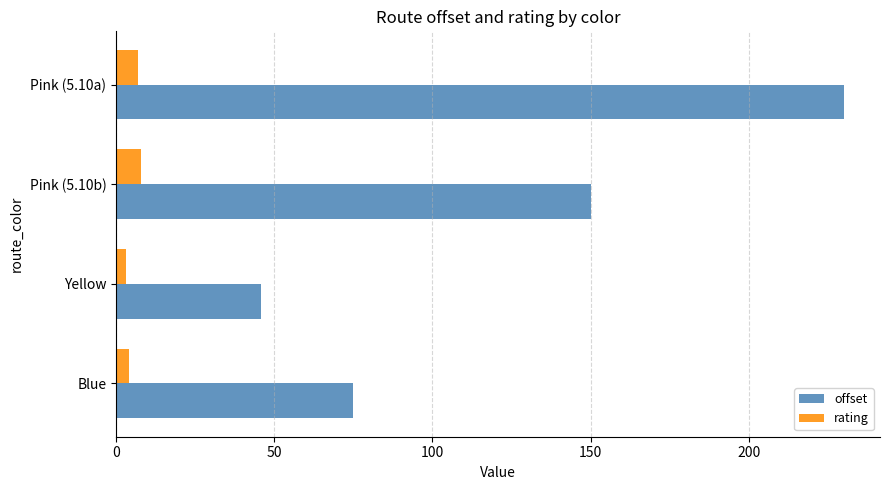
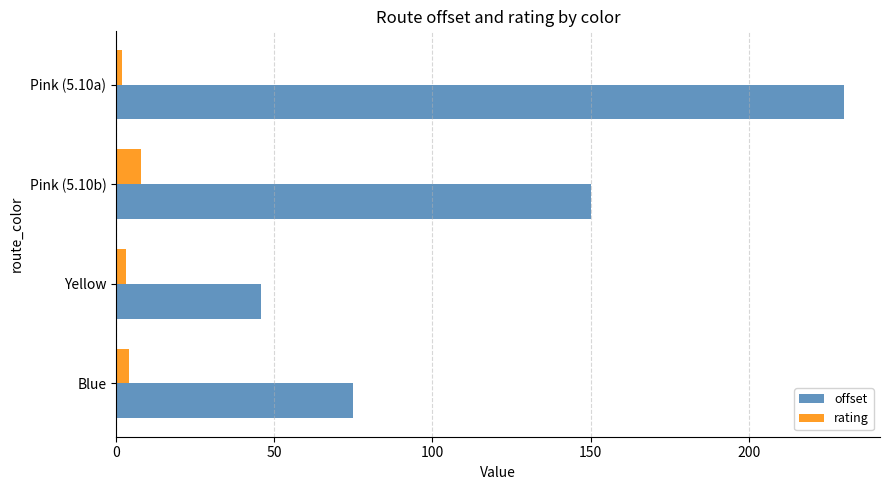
rating, Pink (5.10a): 7 -> 2
